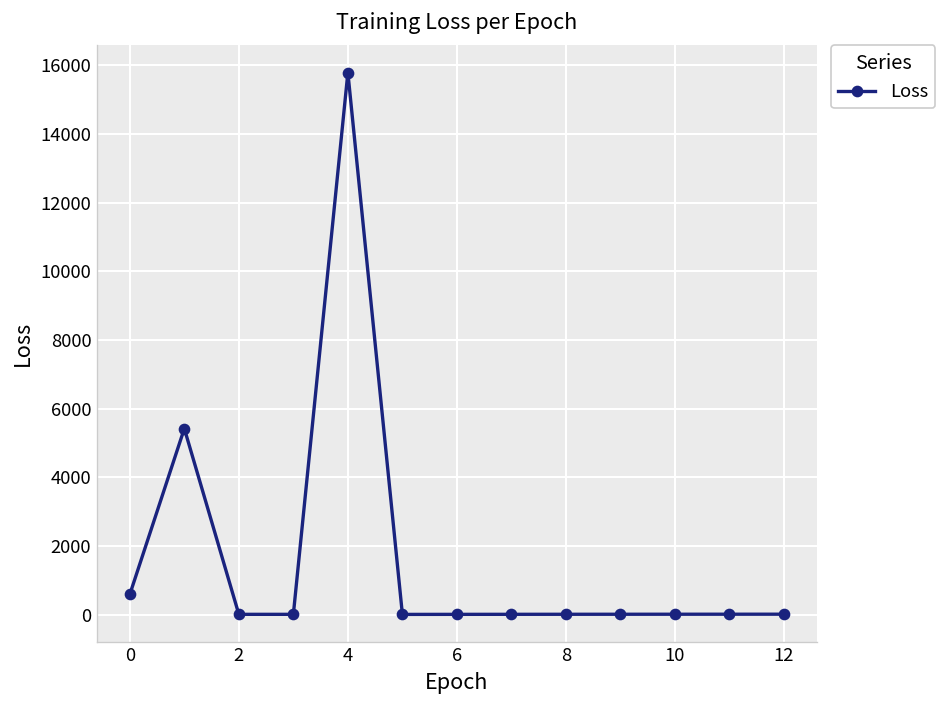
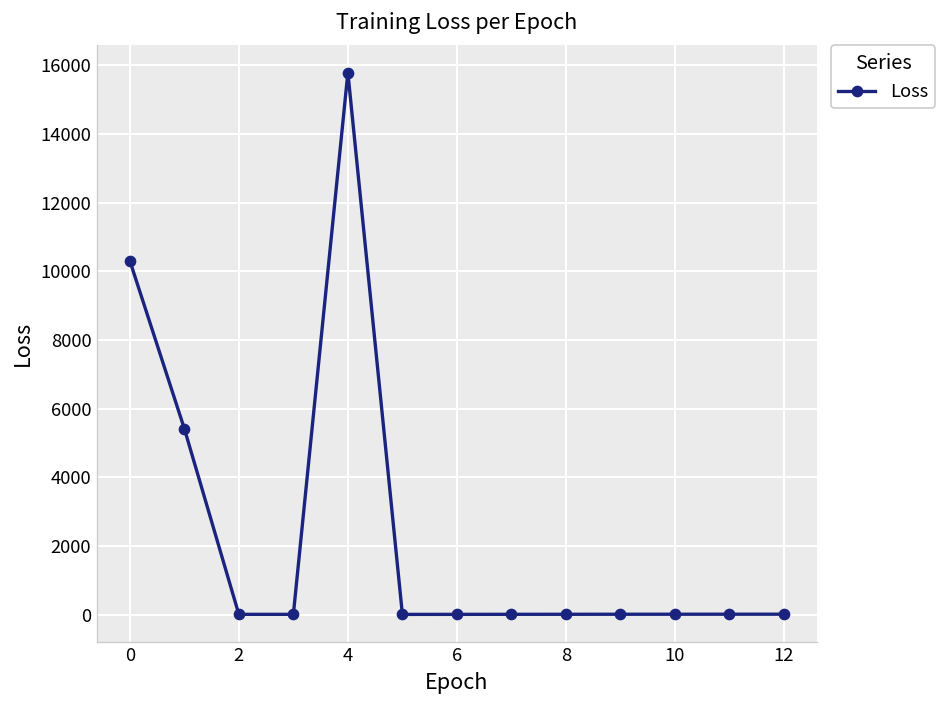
0: 600 -> 10300
